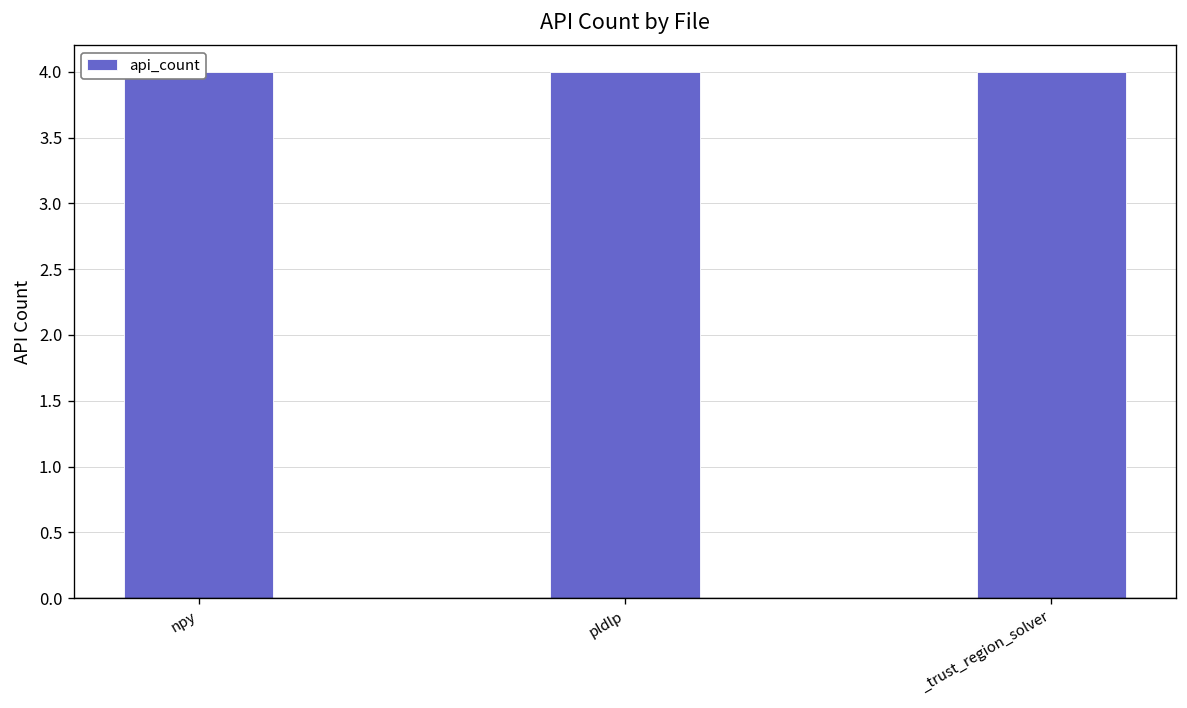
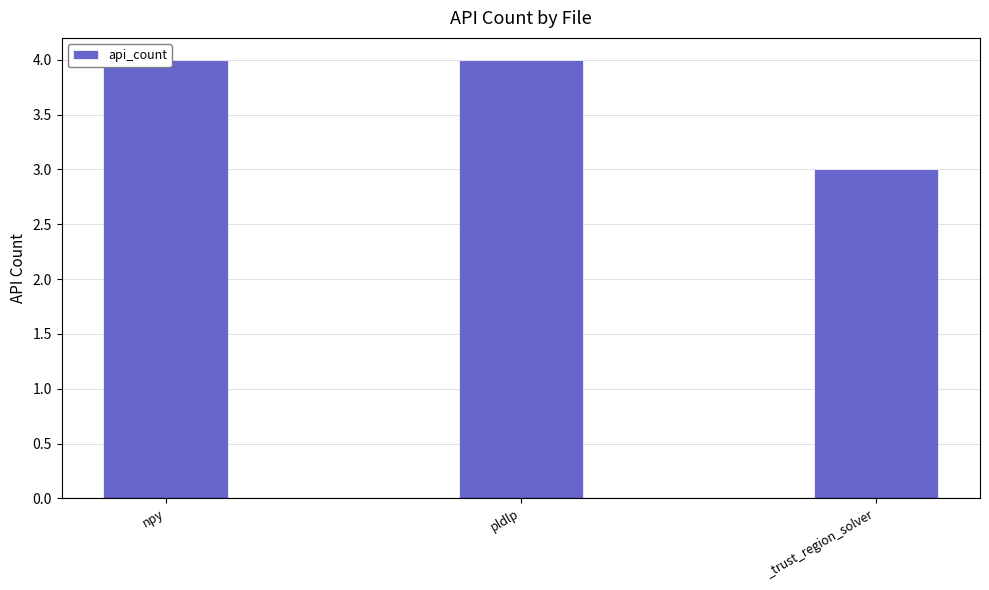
_trust_region_solver: 4 -> 3
